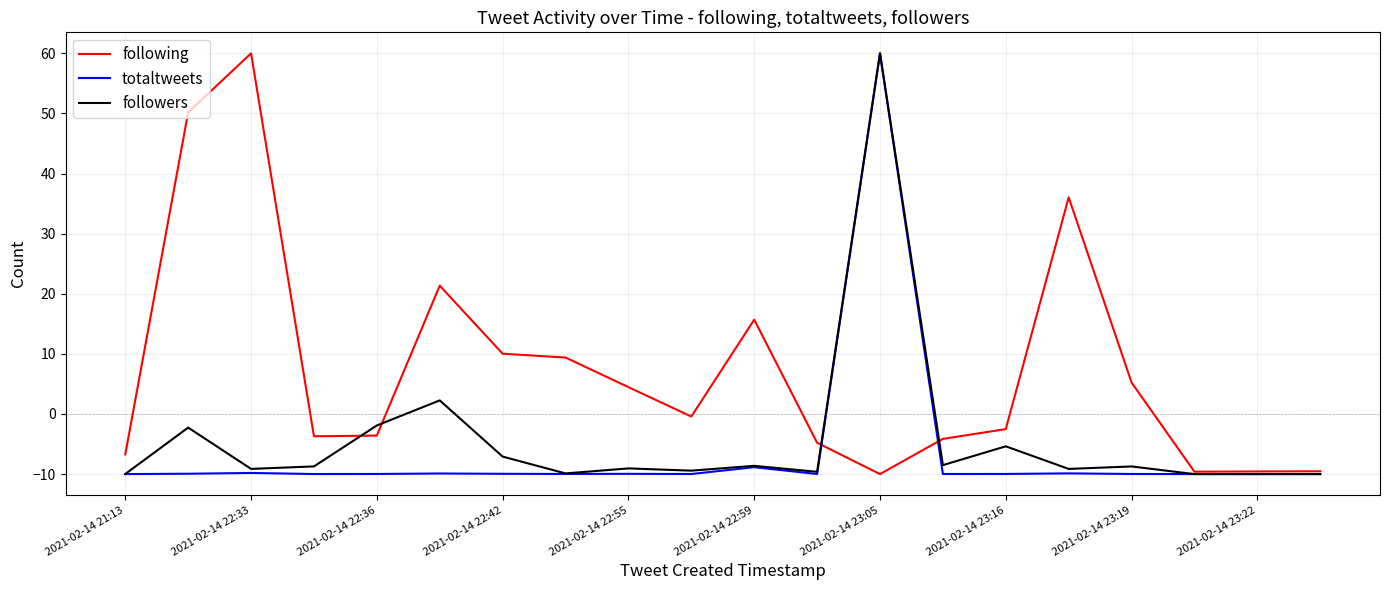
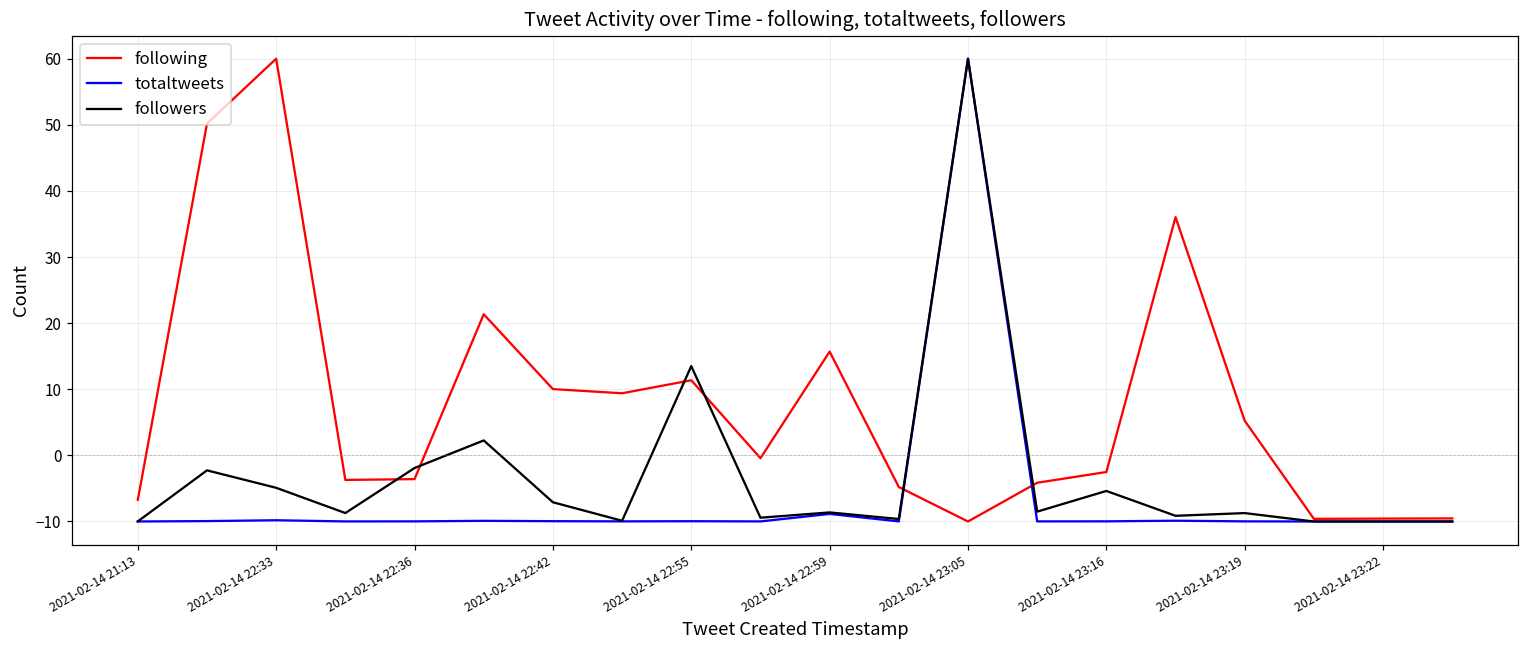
followers, 2021-02-14 22:33: -9 -> -5
following, 2021-02-14 22:55: 4 -> 11
followers, 2021-02-14 22:55: -9 -> 14
